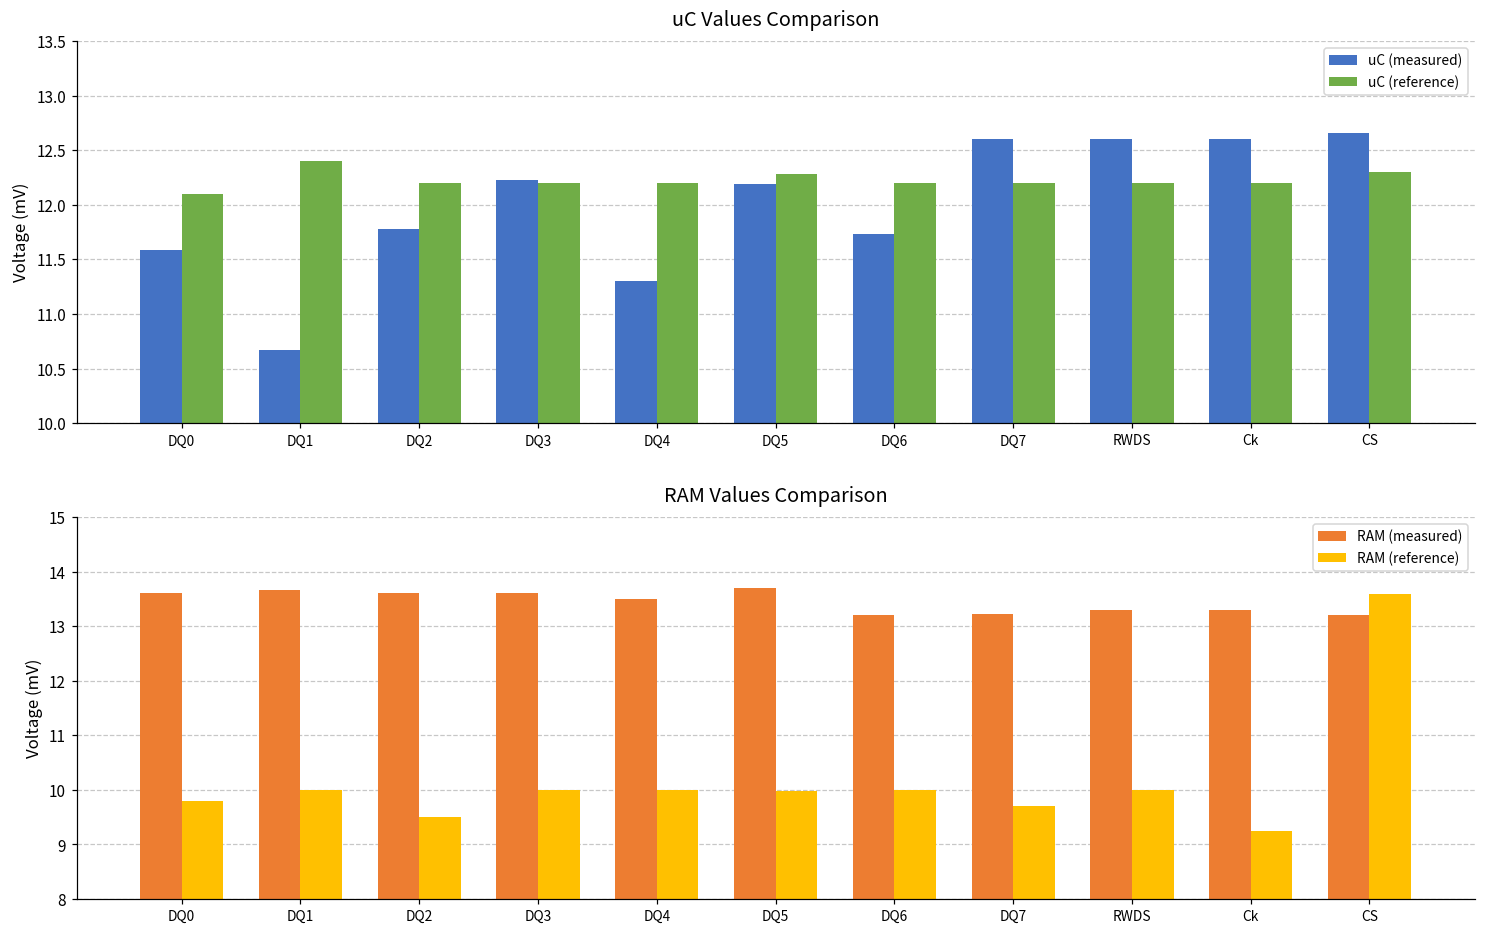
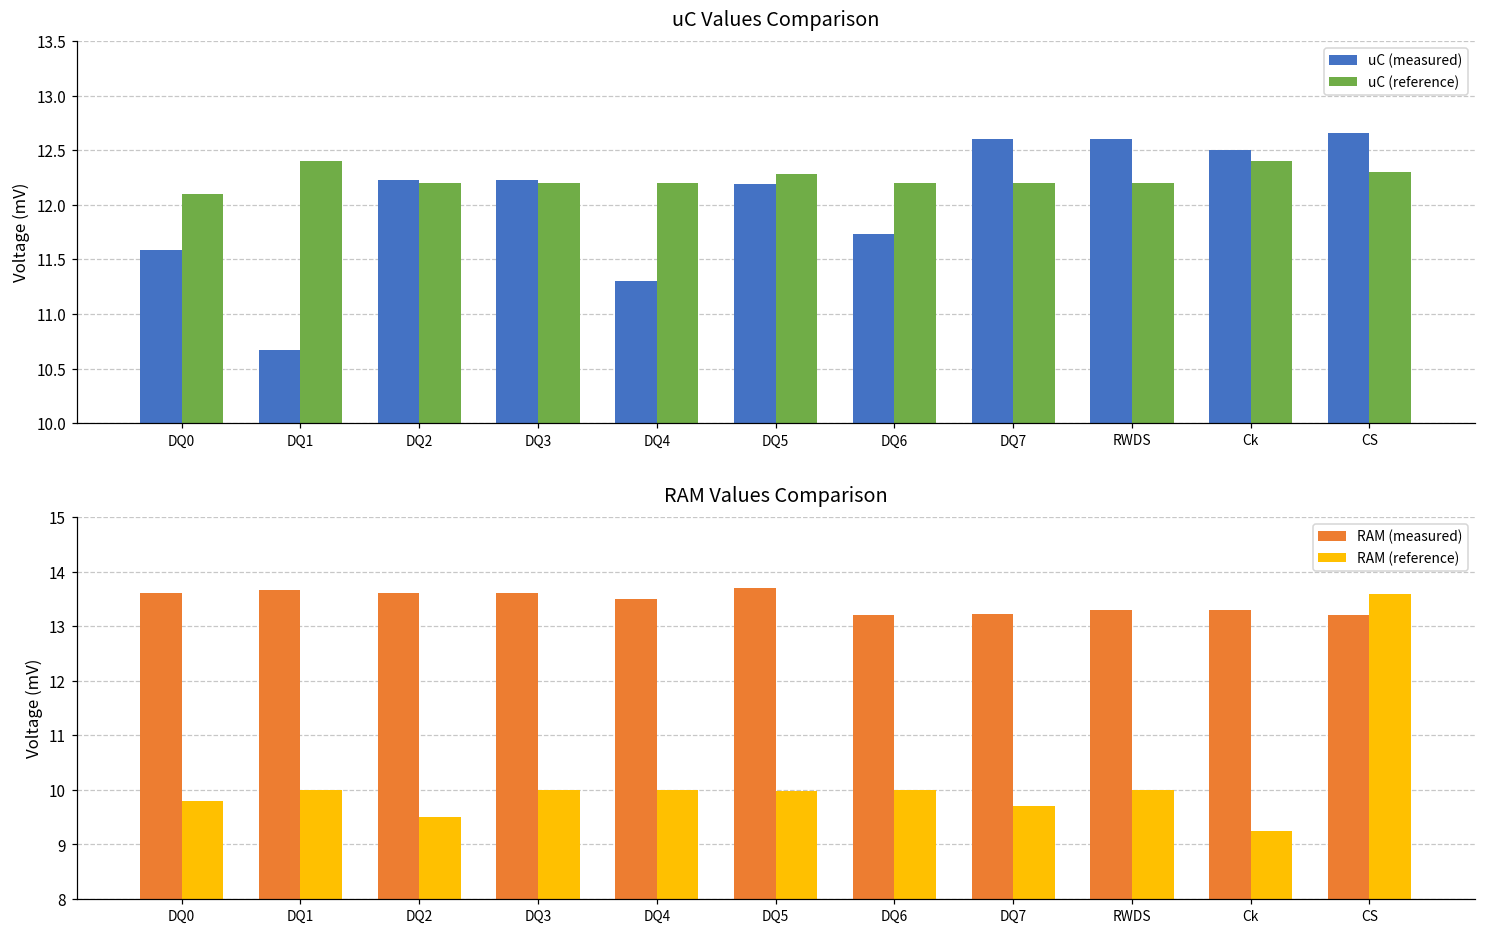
uC Values Comparison, uC (measured), DQ2: 11.8 -> 12.2
uC Values Comparison, uC (measured), Ck: 12.6 -> 12.5
uC Values Comparison, uC (reference), Ck: 12.2 -> 12.4
